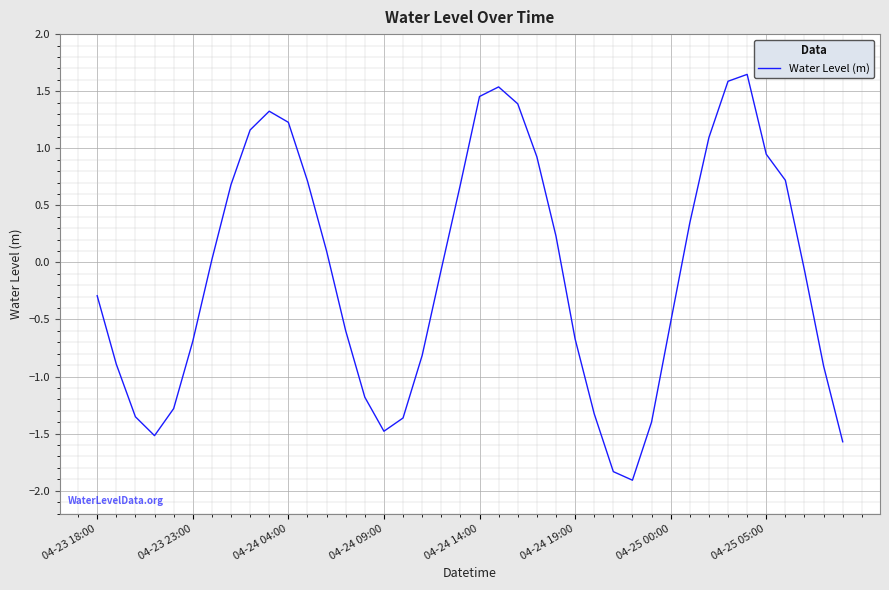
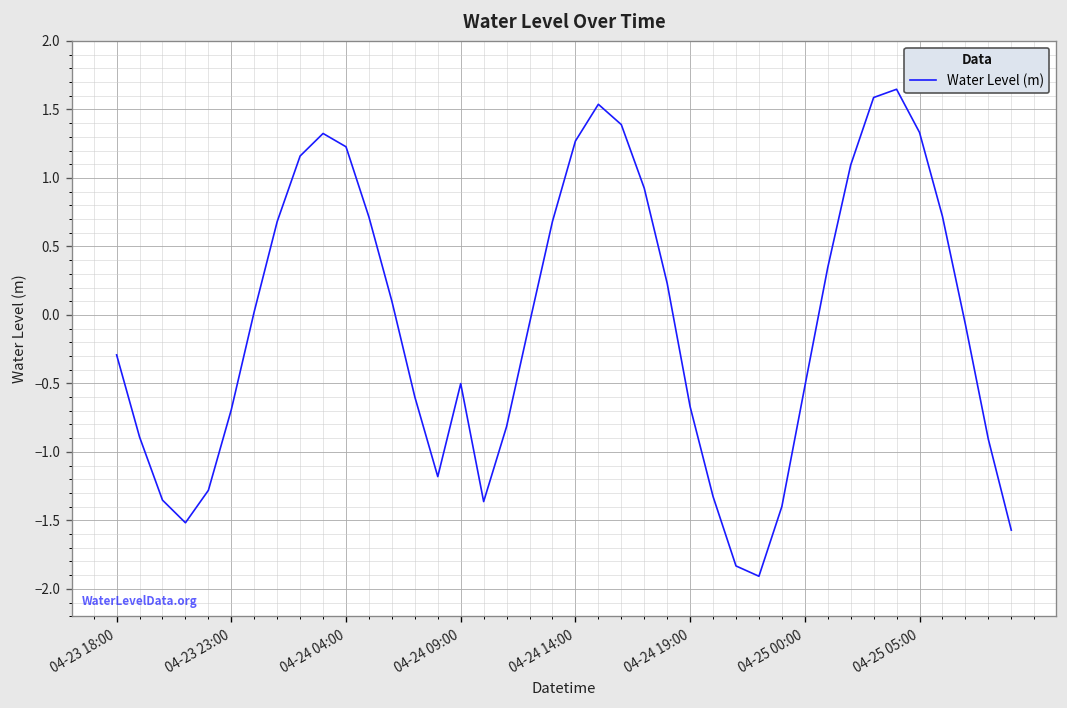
04-24 09:00: -1.48 -> -0.50
04-24 14:00: 1.45 -> 1.27
04-25 05:00: 0.95 -> 1.33
